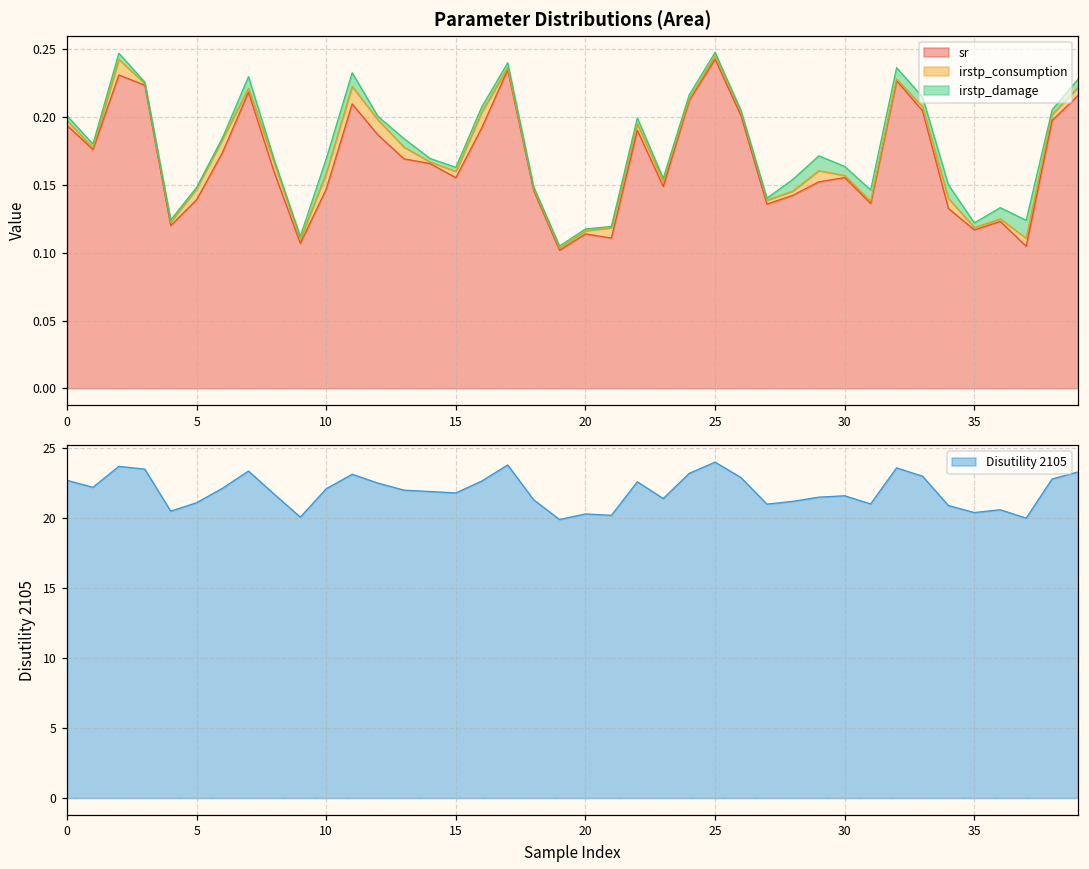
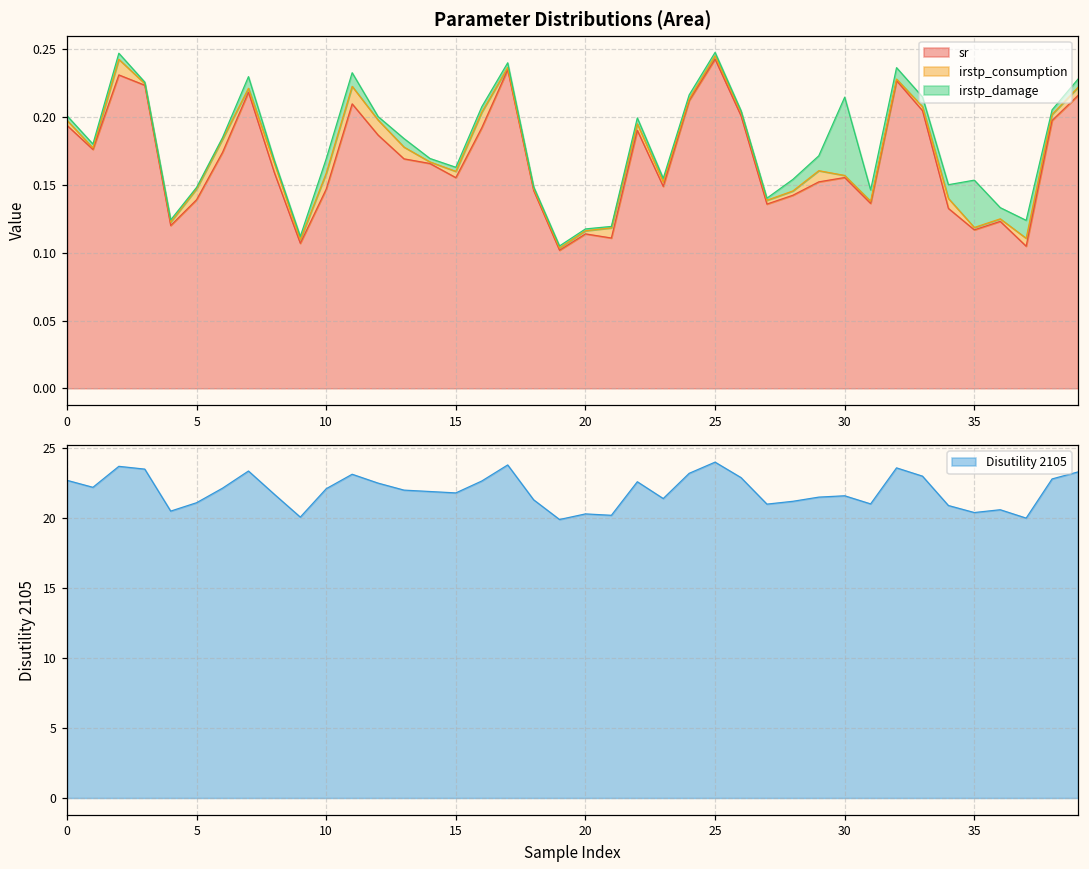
Parameter Distributions (Area), irstp_damage, 30: 0.007 -> 0.058
Parameter Distributions (Area), irstp_damage, 35: 0.003 -> 0.035
